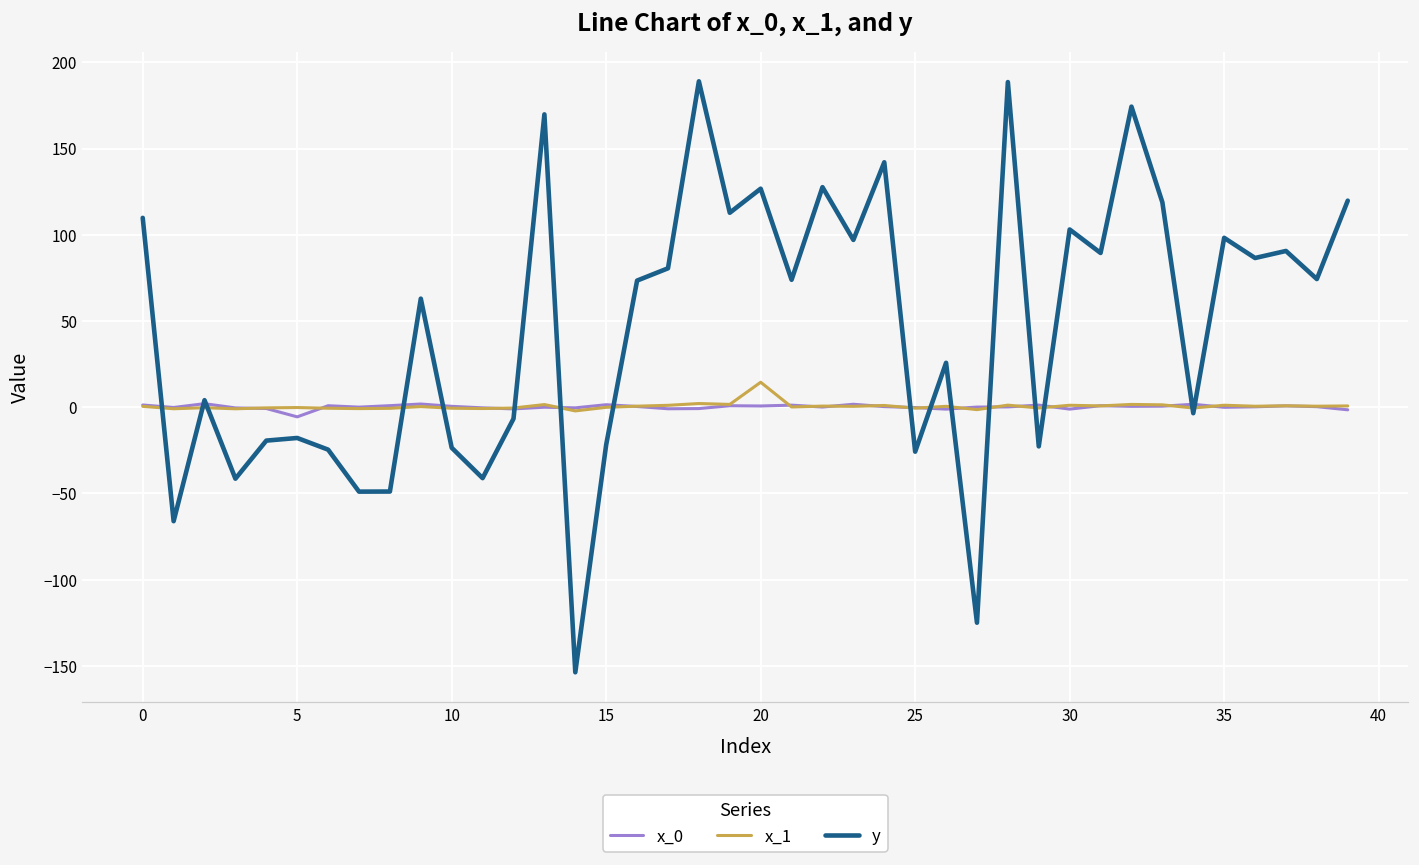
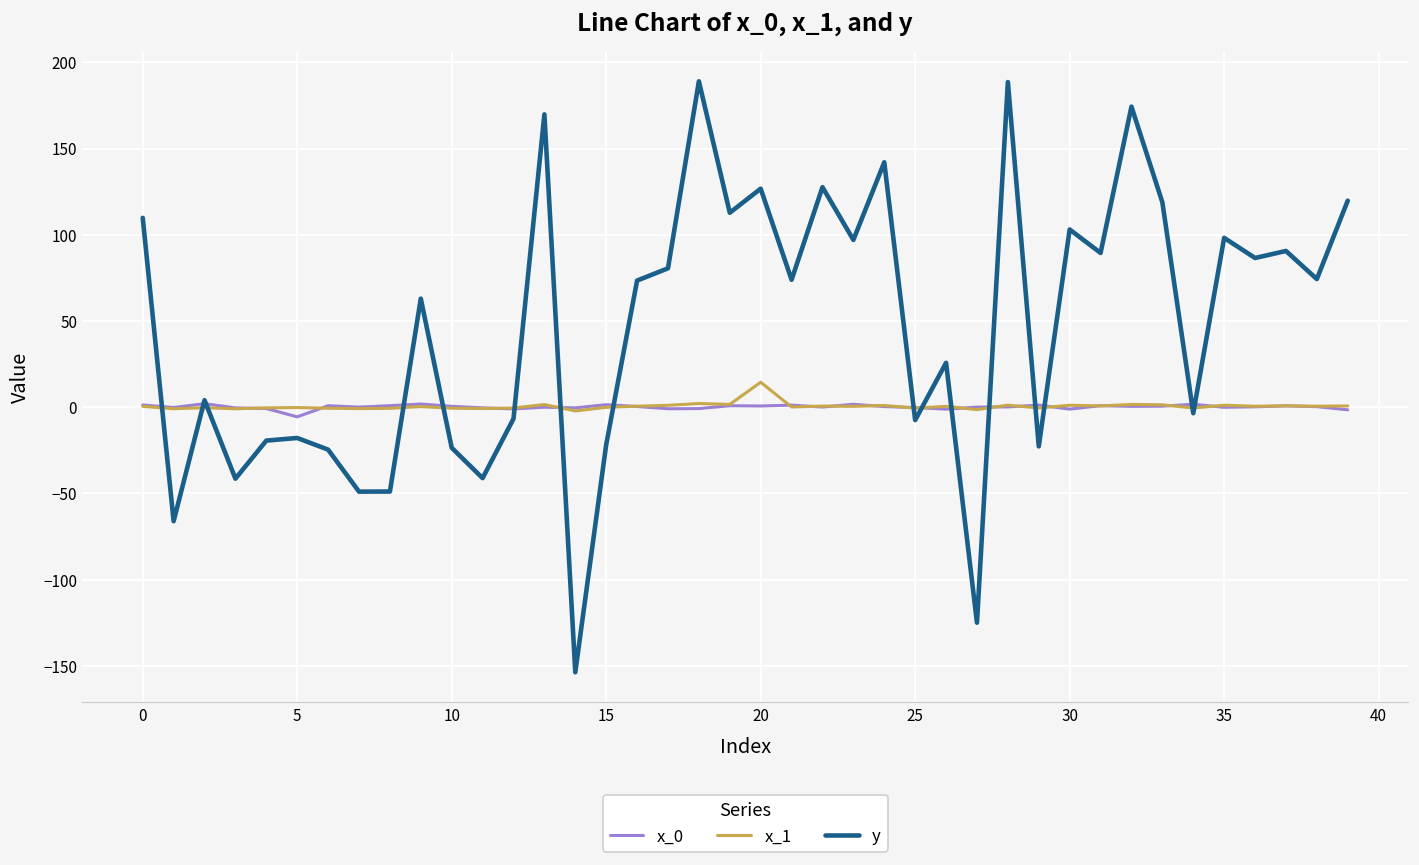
y, 25: -26 -> -7
